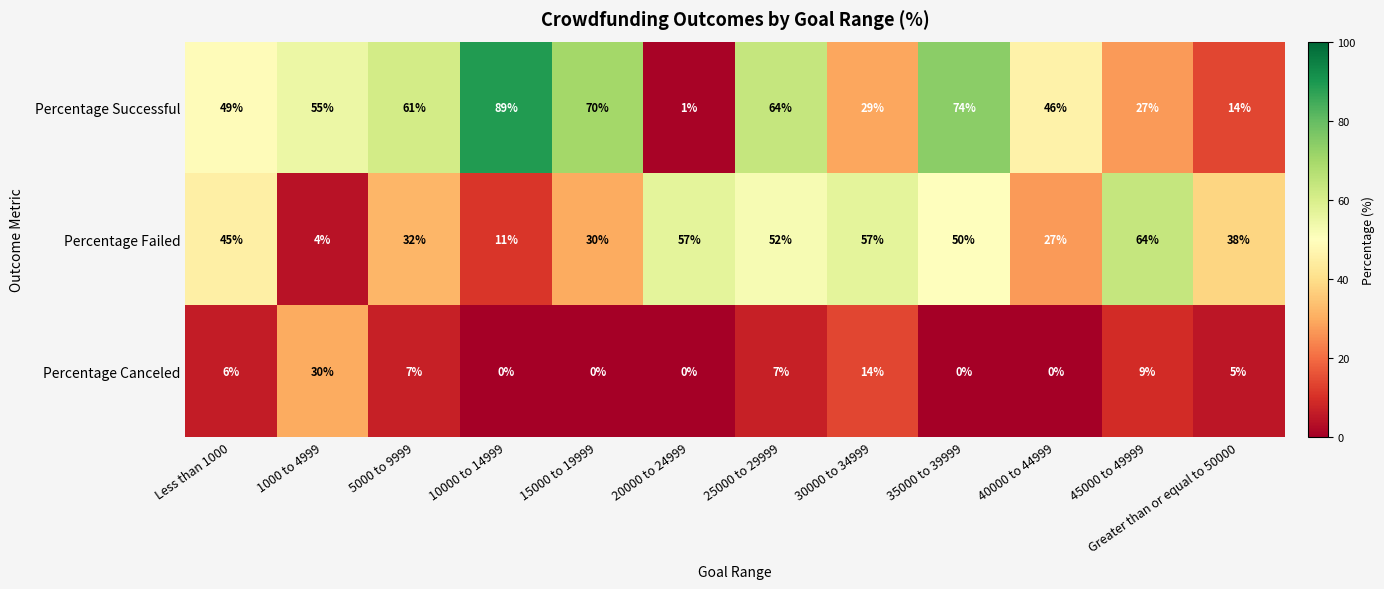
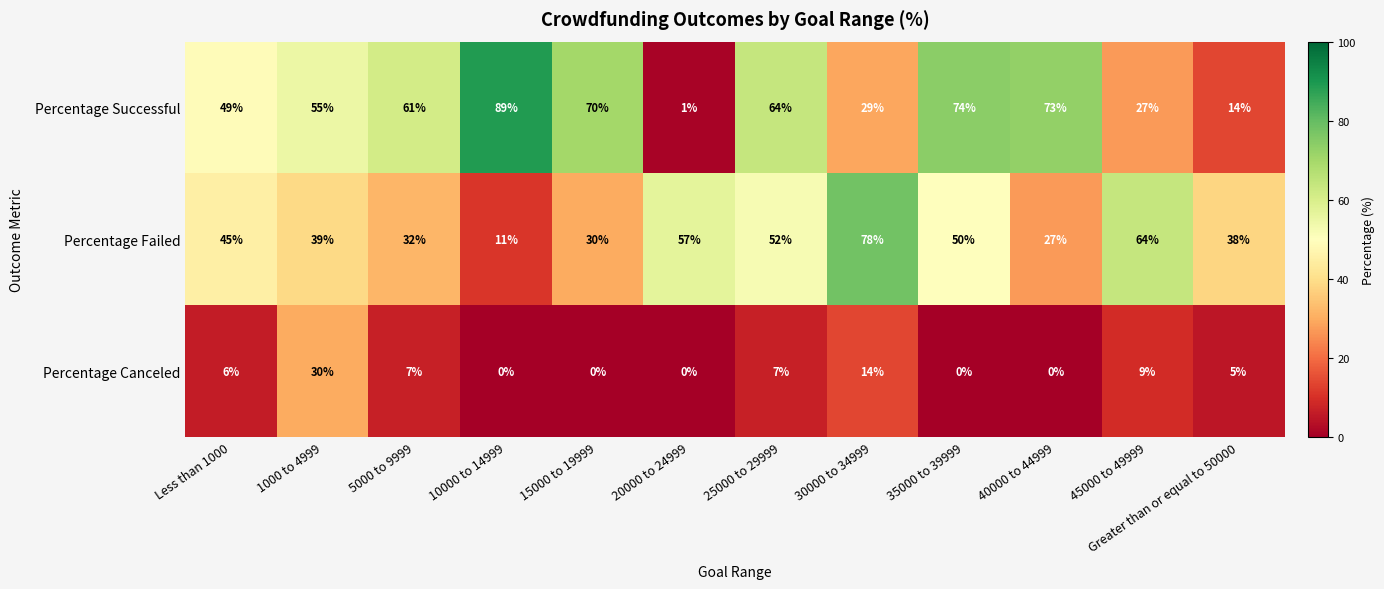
Percentage Successful, 40000 to 44999: 46% -> 73%
Percentage Failed, 1000 to 4999: 4% -> 39%
Percentage Failed, 30000 to 34999: 57% -> 78%
